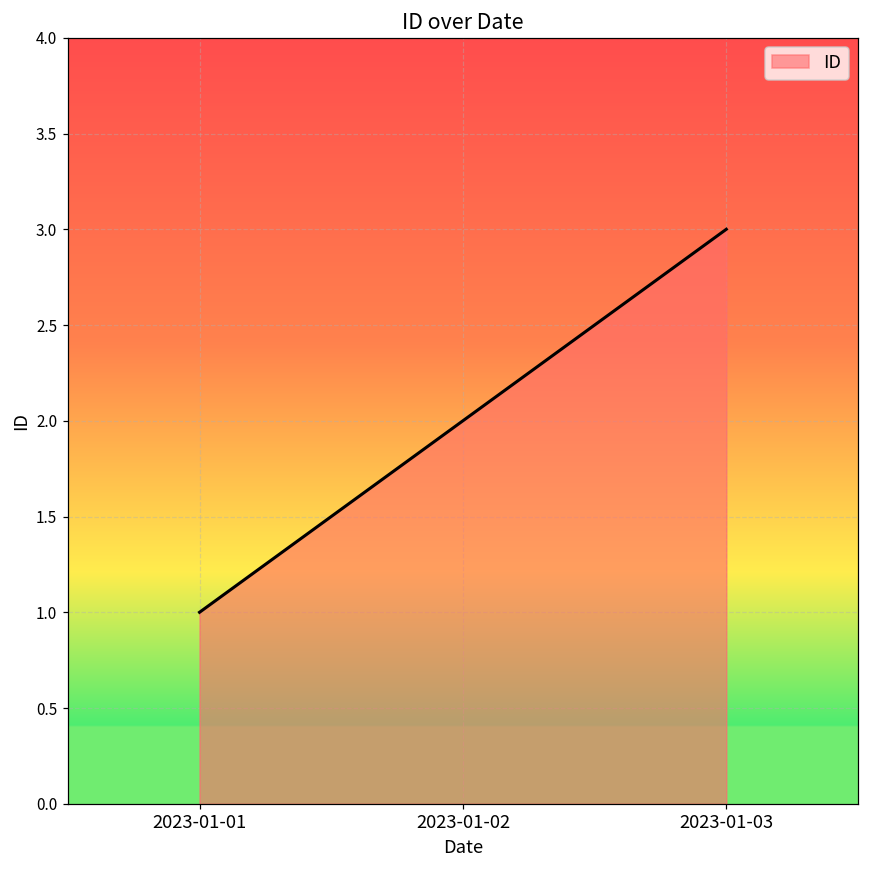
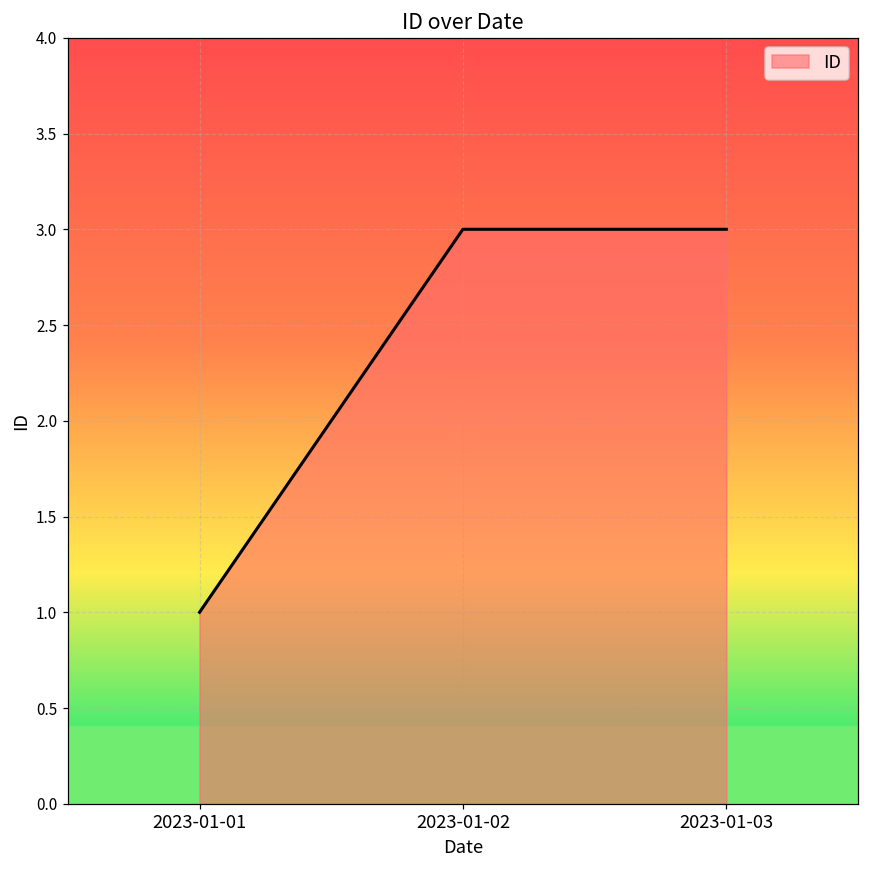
2023-01-02: 2 -> 3
